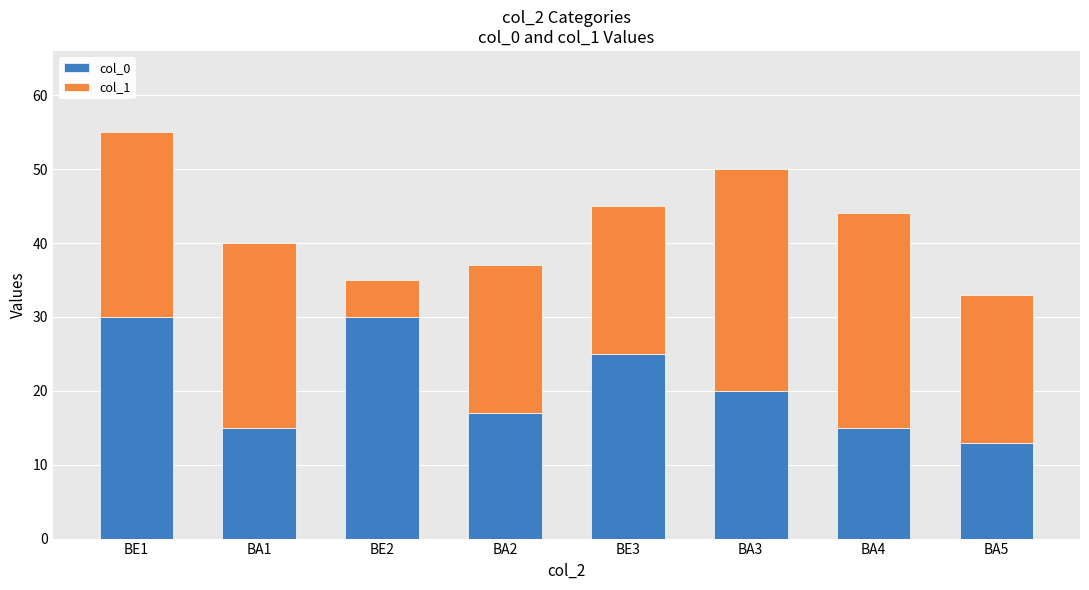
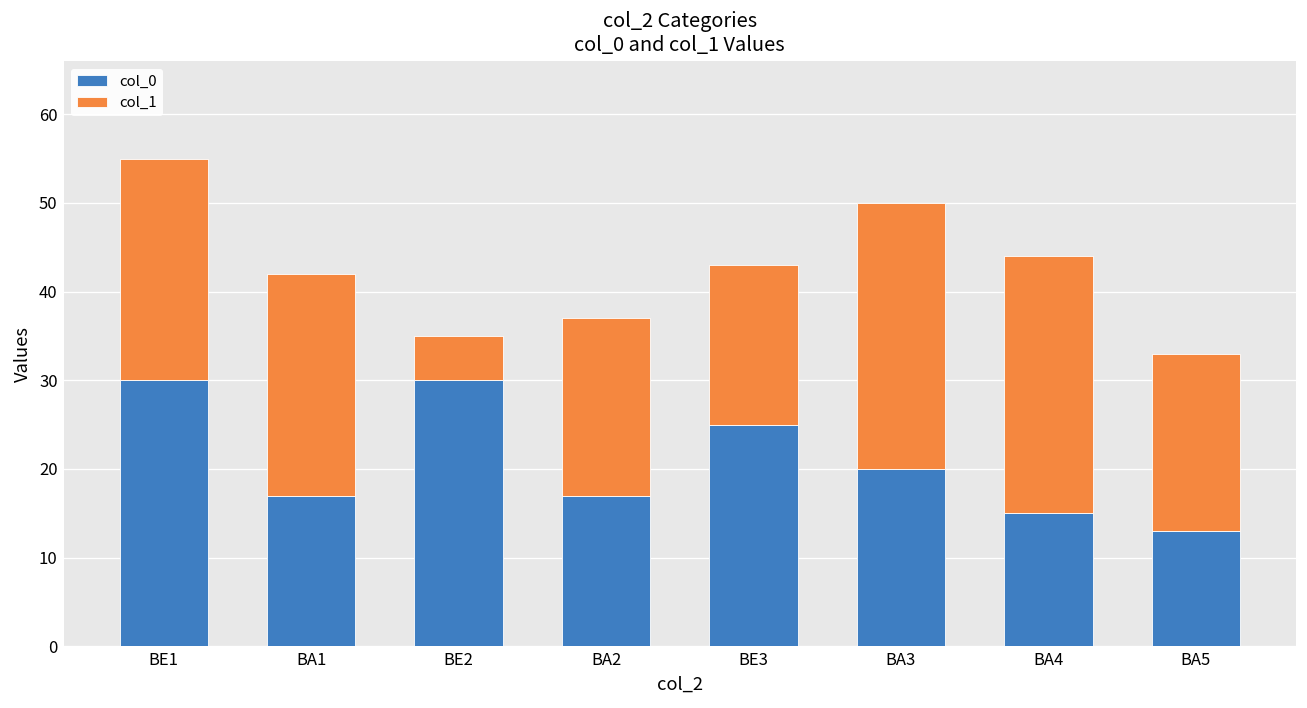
col_0, BA1: 15 -> 17
col_1, BE3: 20 -> 18
